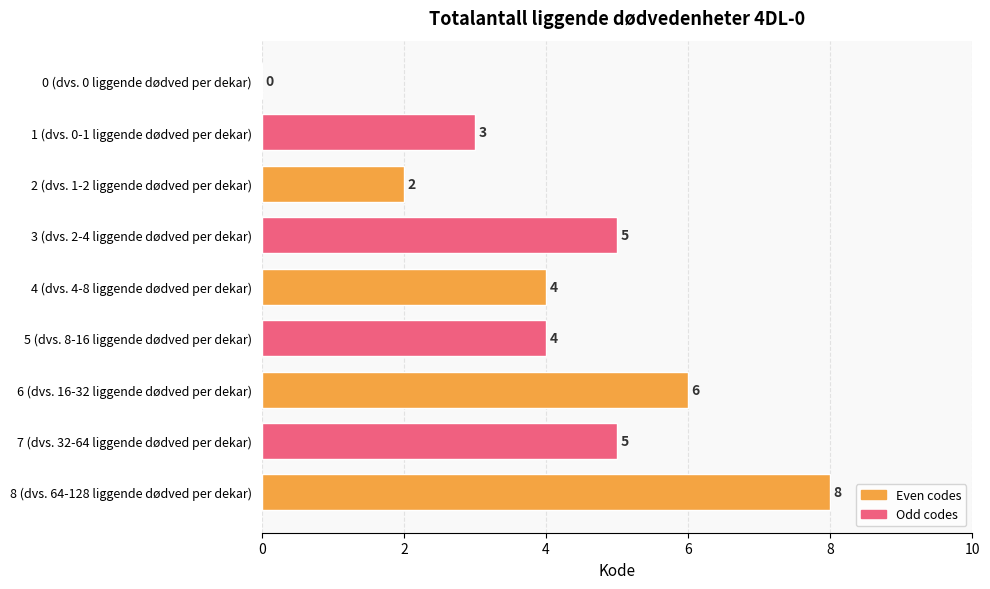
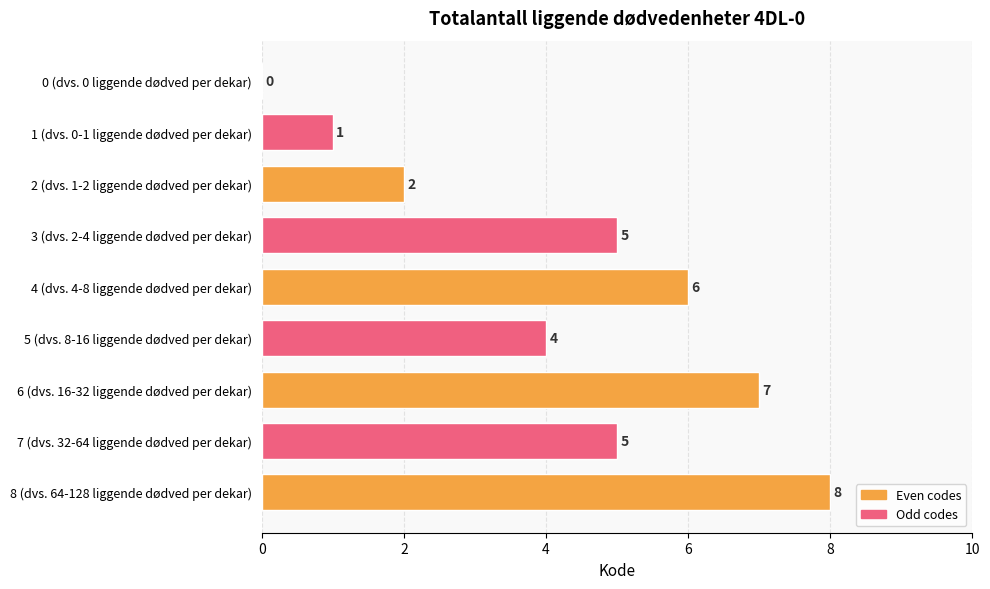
1 (dvs. 0-1 liggende dødved per dekar): 3 -> 1
4 (dvs. 4-8 liggende dødved per dekar): 4 -> 6
6 (dvs. 16-32 liggende dødved per dekar): 6 -> 7
